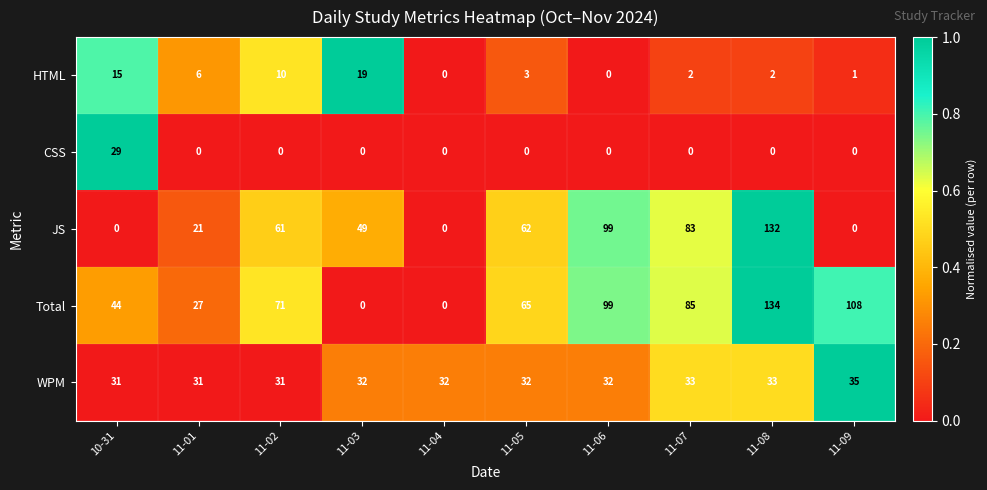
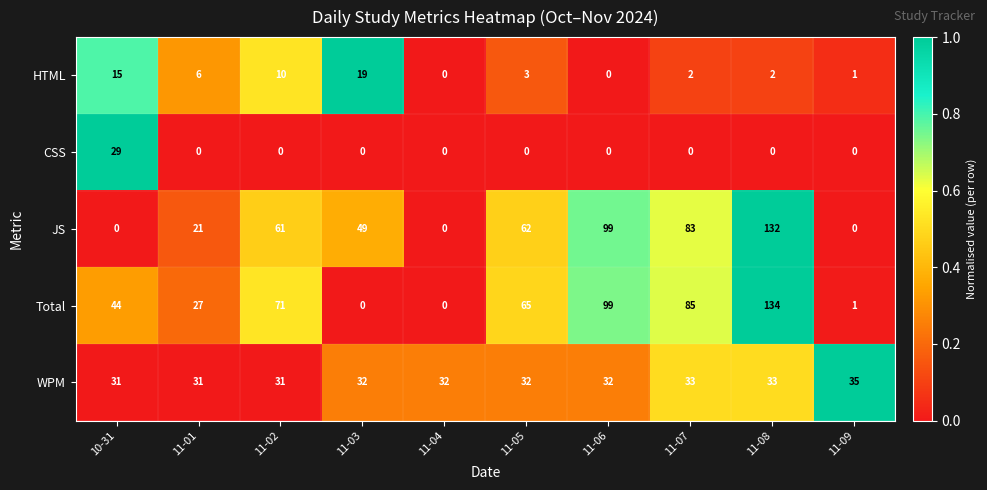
Total, 11-09: 108 -> 1
